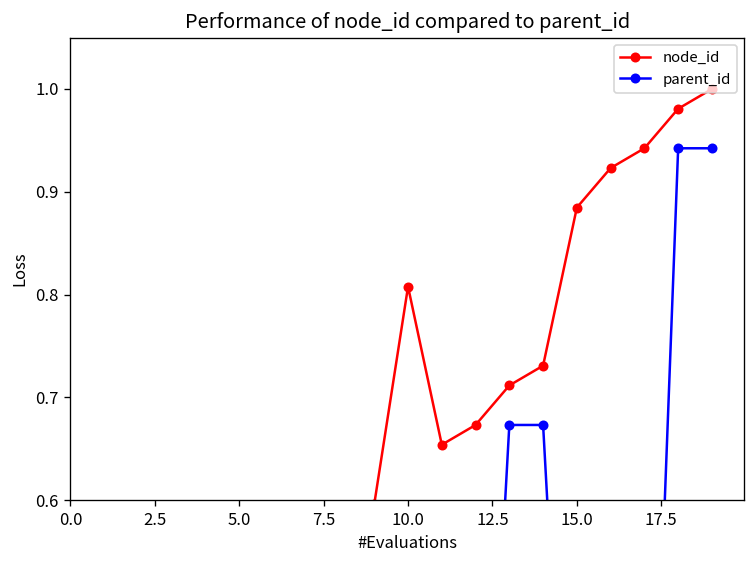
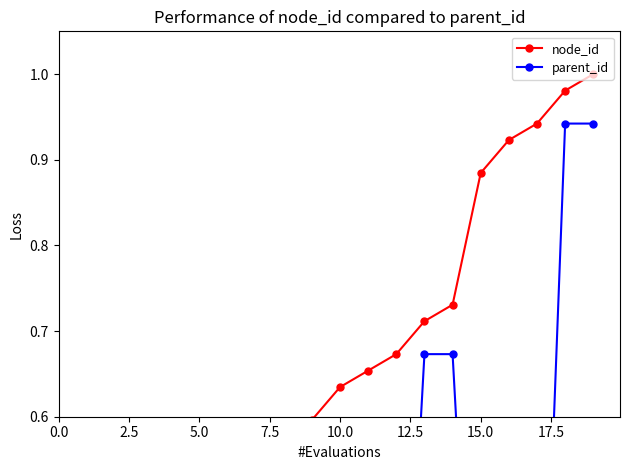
node_id, 10.0: 0.81 -> 0.63
